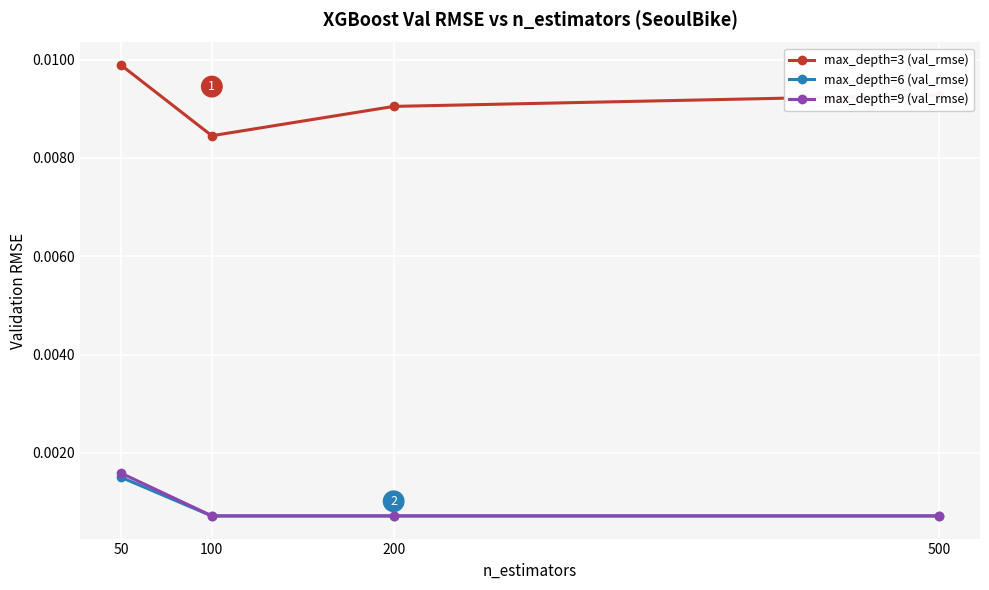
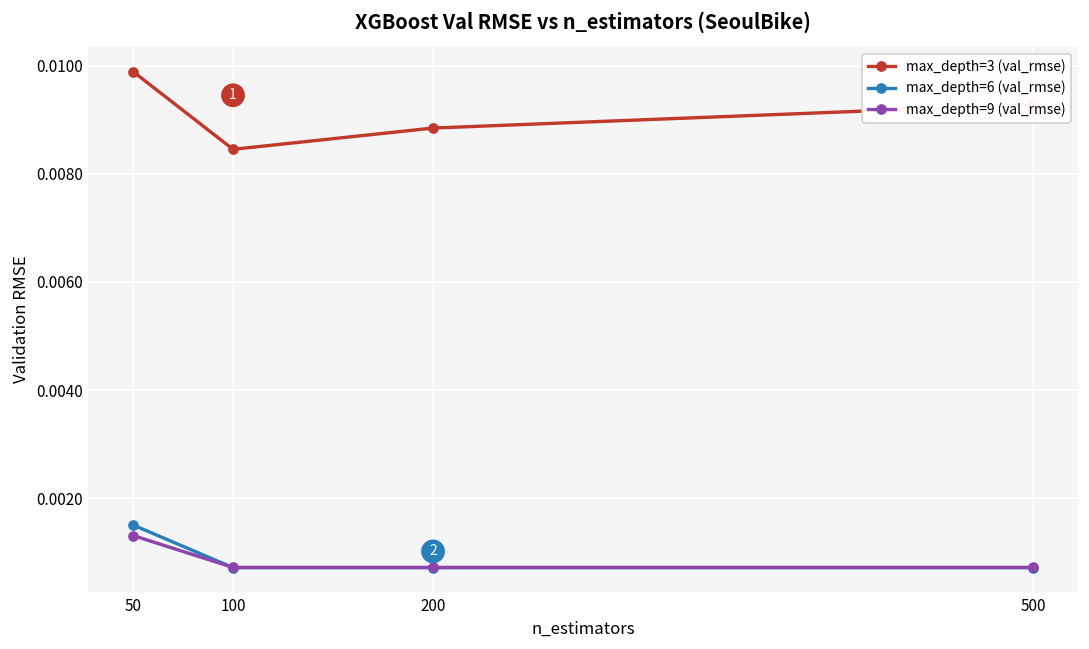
max_depth=9 (val_rmse), 50: 0.0016 -> 0.0013
max_depth=3 (val_rmse), 200: 0.0090 -> 0.0088
